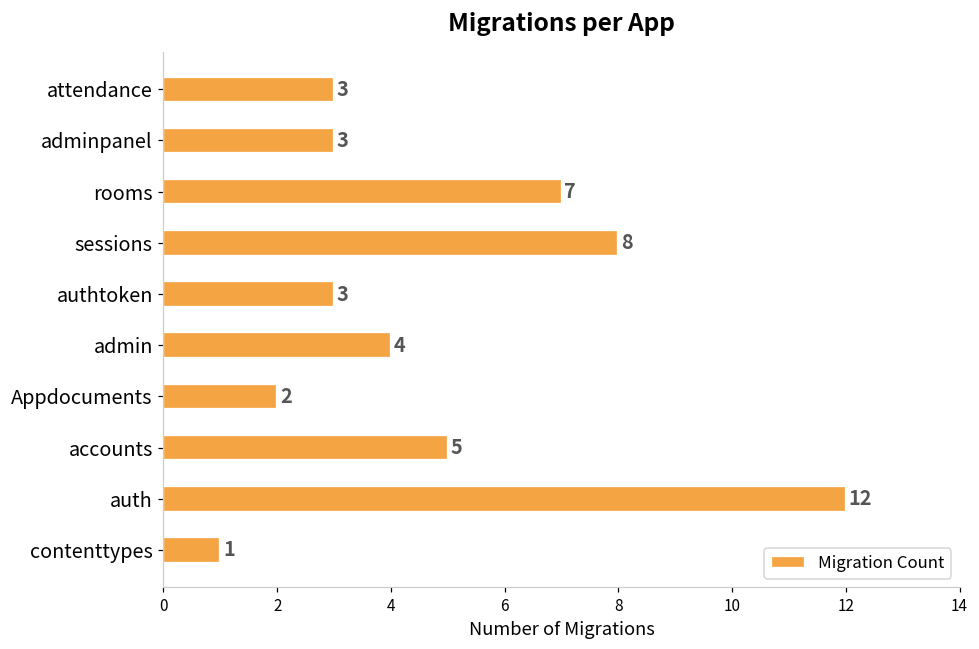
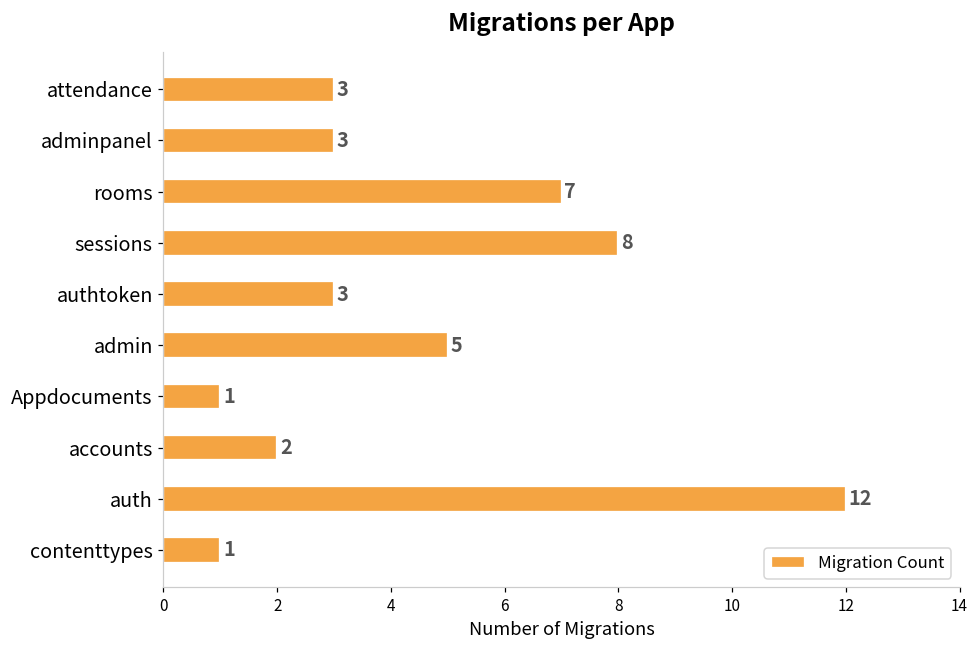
admin: 4 -> 5
Appdocuments: 2 -> 1
accounts: 5 -> 2
